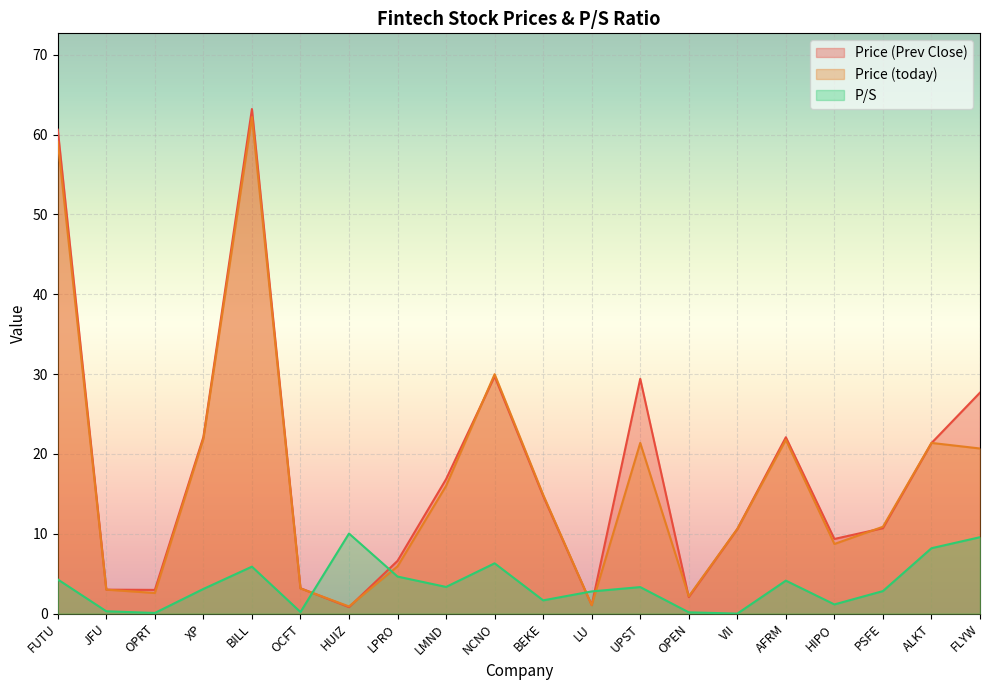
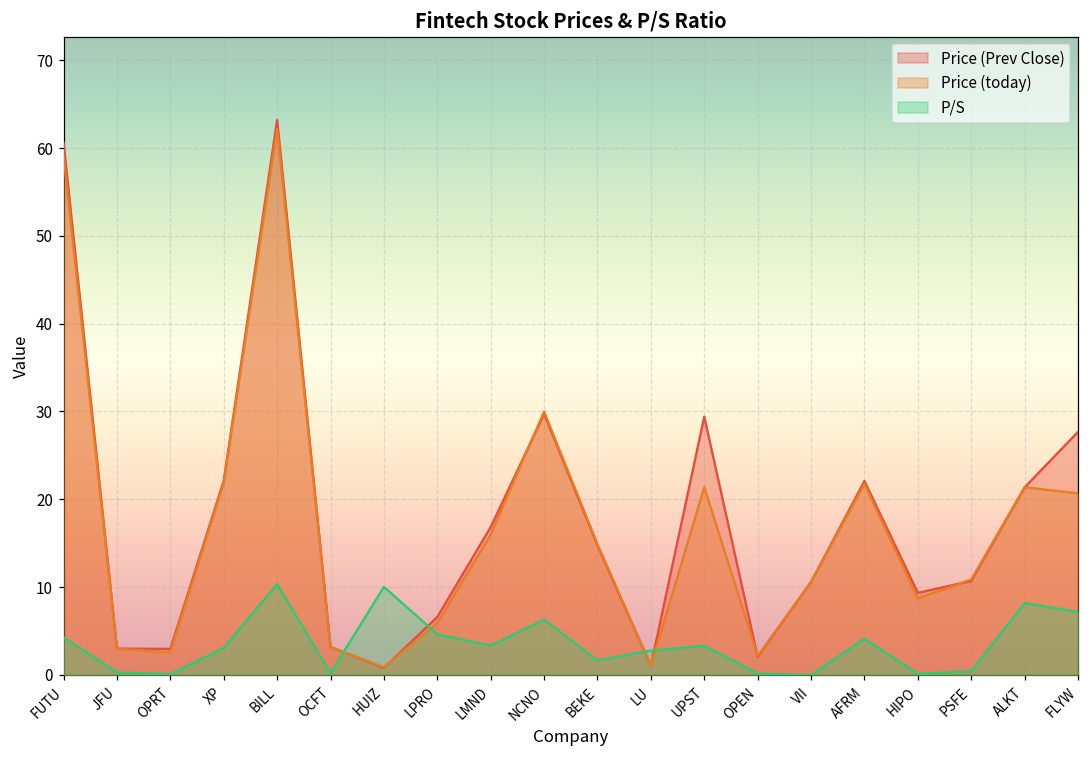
P/S, BILL: 6 -> 10
P/S, HIPO: 1 -> 0
P/S, PSFE: 3 -> 0
P/S, FLYW: 10 -> 7
